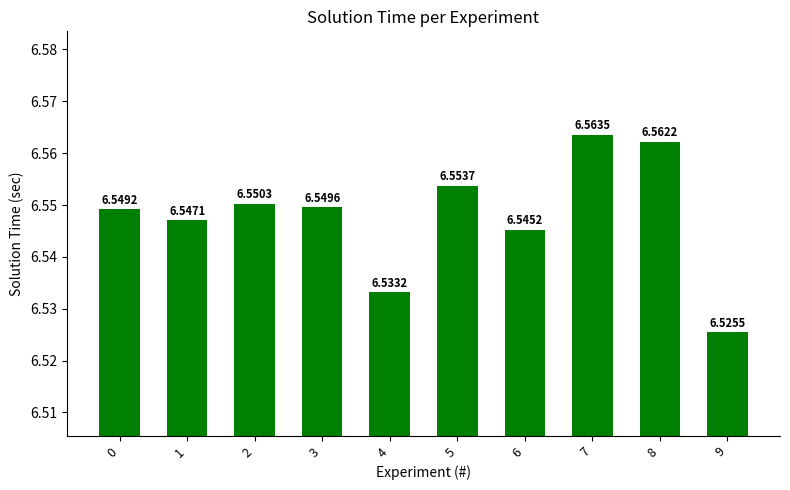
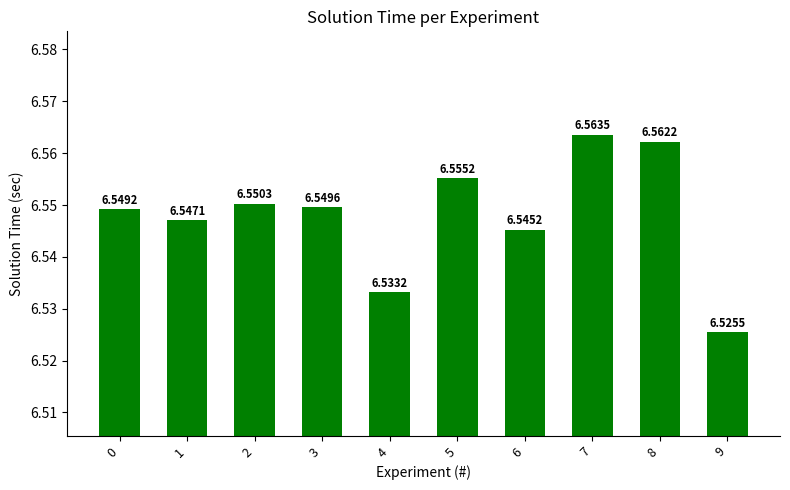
5: 6.5537 -> 6.5552
